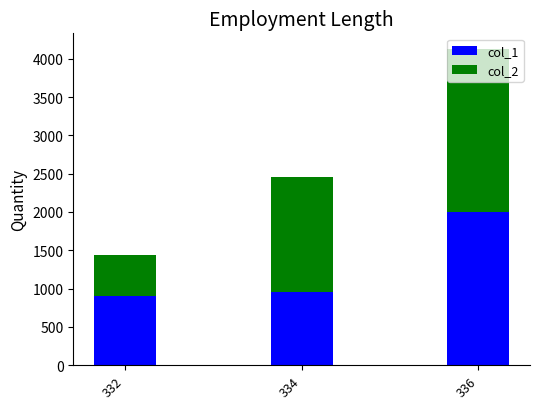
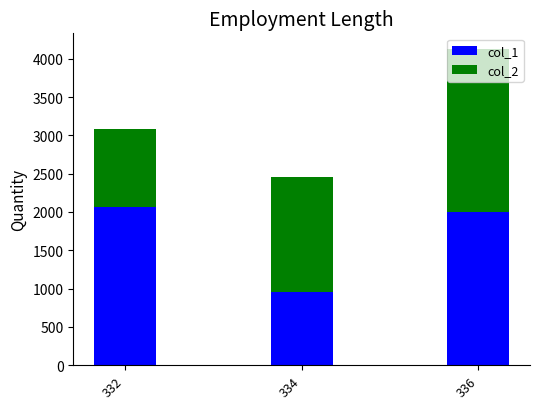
col_1, 332: 900 -> 2100
col_2, 332: 500 -> 1000
